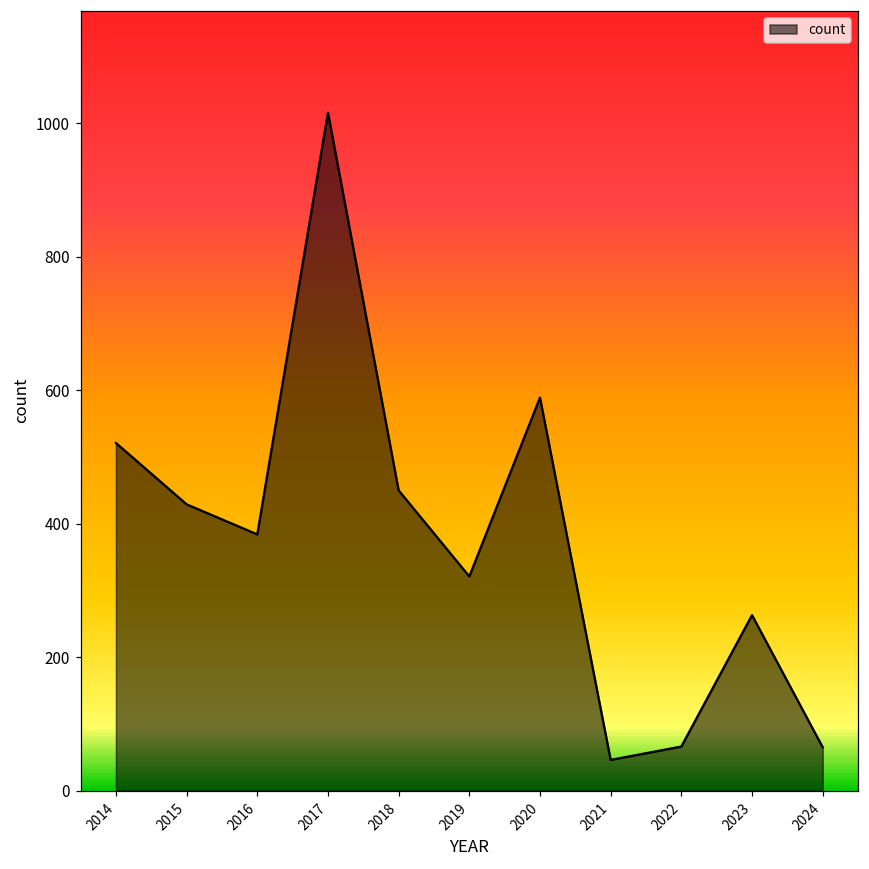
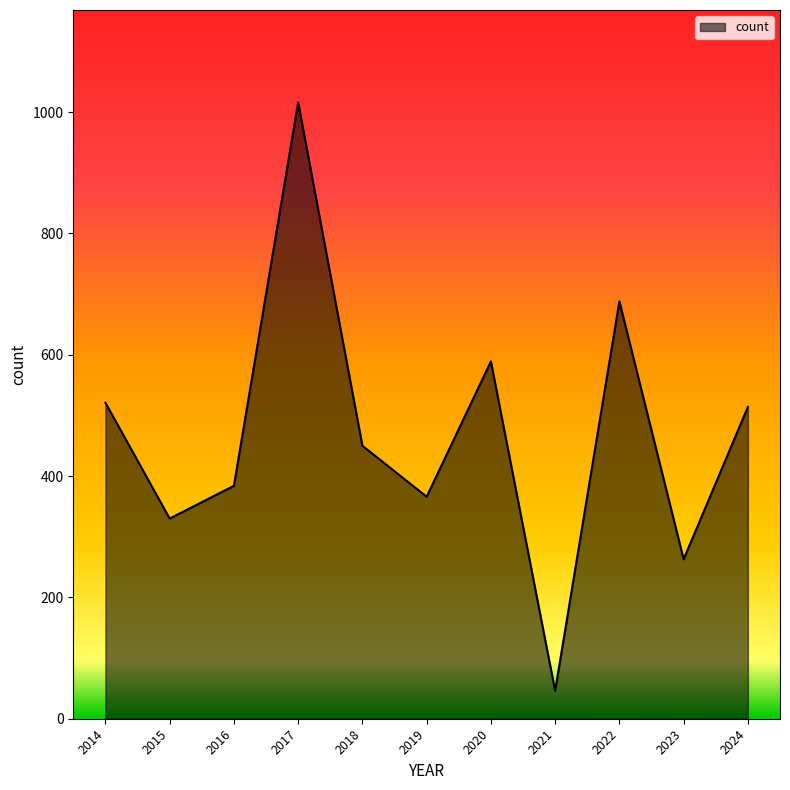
2015: 430 -> 330
2019: 320 -> 370
2022: 70 -> 690
2024: 70 -> 510
